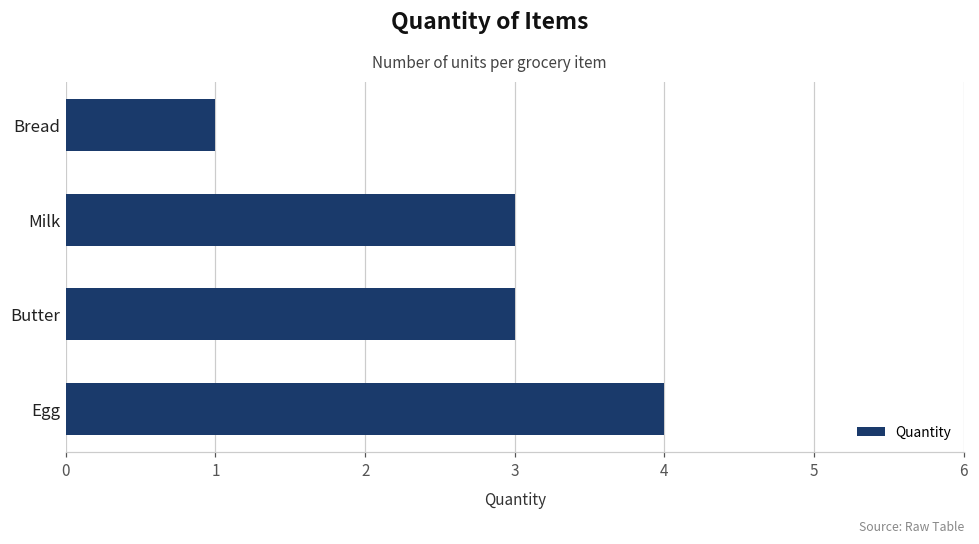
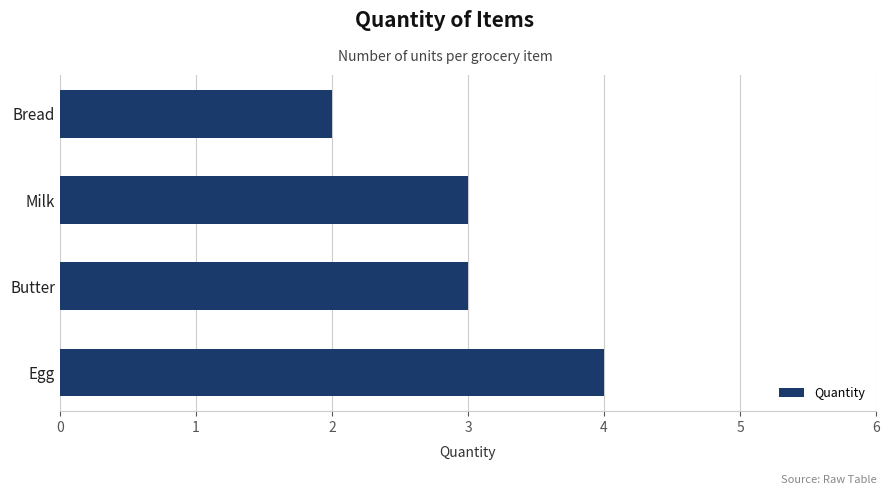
Bread: 1 -> 2
